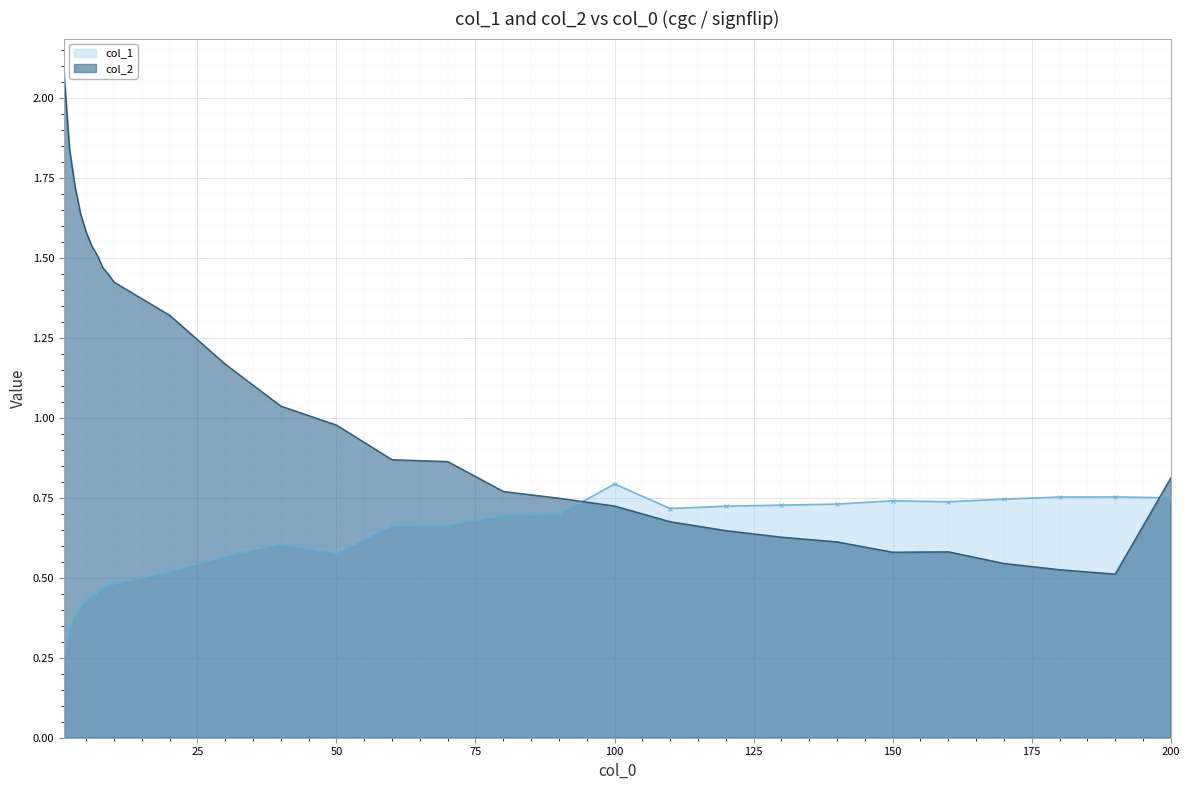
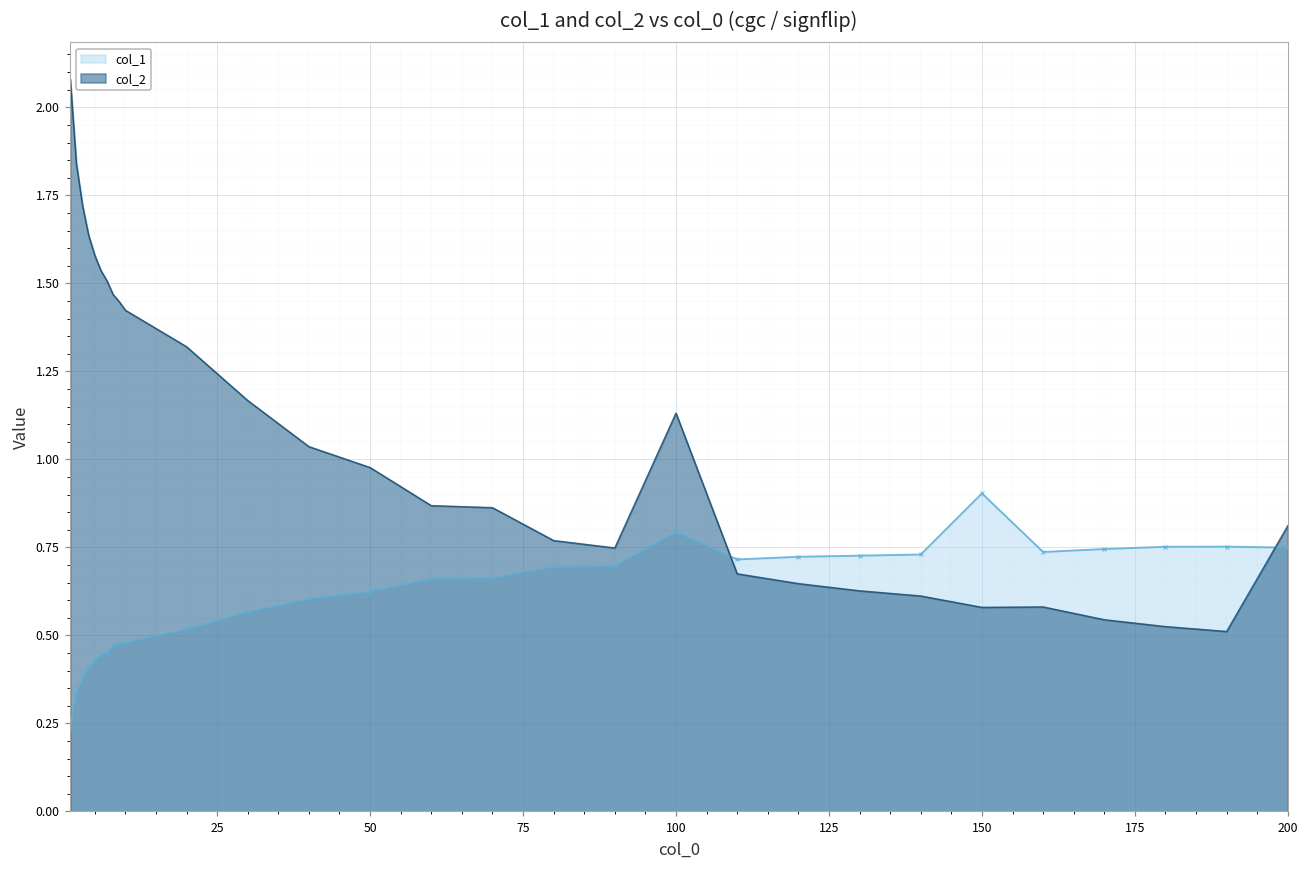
col_1, 50: 0.57 -> 0.62
col_2, 100: 0.72 -> 1.13
col_1, 150: 0.74 -> 0.90
